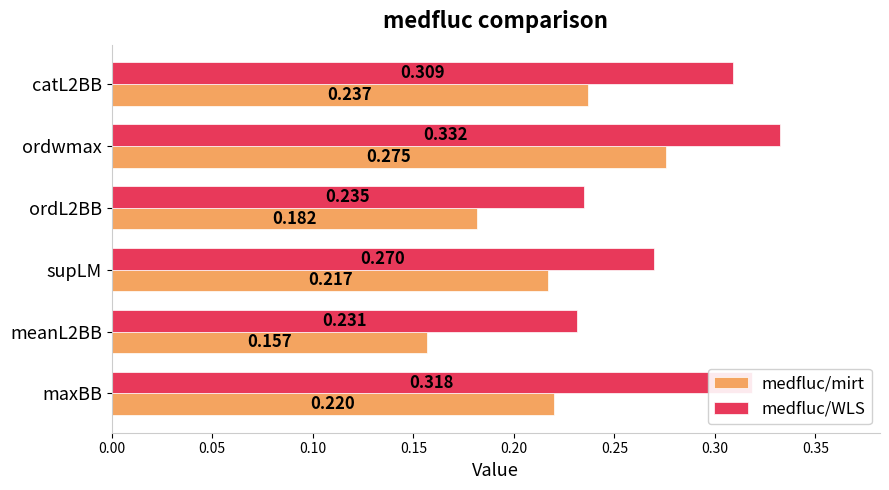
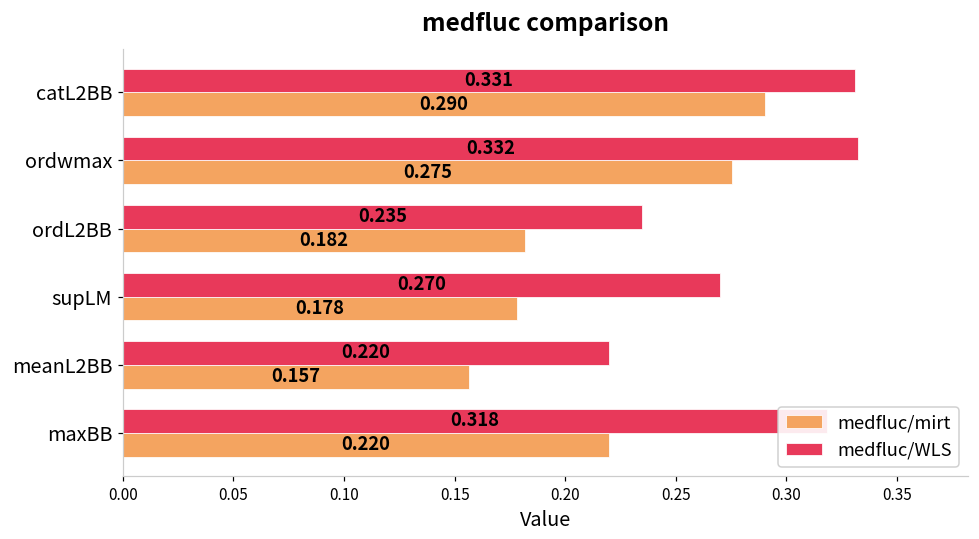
medfluc/WLS, catL2BB: 0.309 -> 0.331
medfluc/mirt, catL2BB: 0.237 -> 0.290
medfluc/mirt, supLM: 0.217 -> 0.178
medfluc/WLS, meanL2BB: 0.231 -> 0.220
